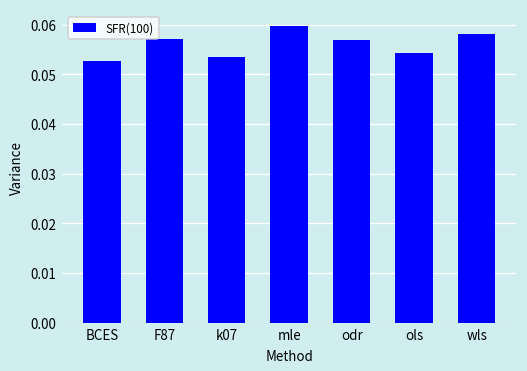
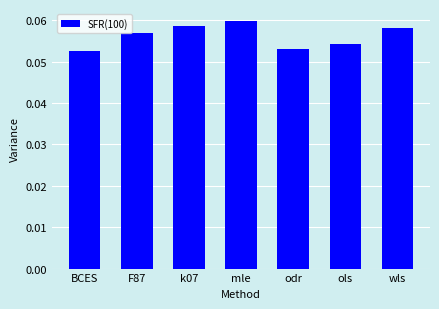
k07: 0.053 -> 0.059
odr: 0.057 -> 0.053
